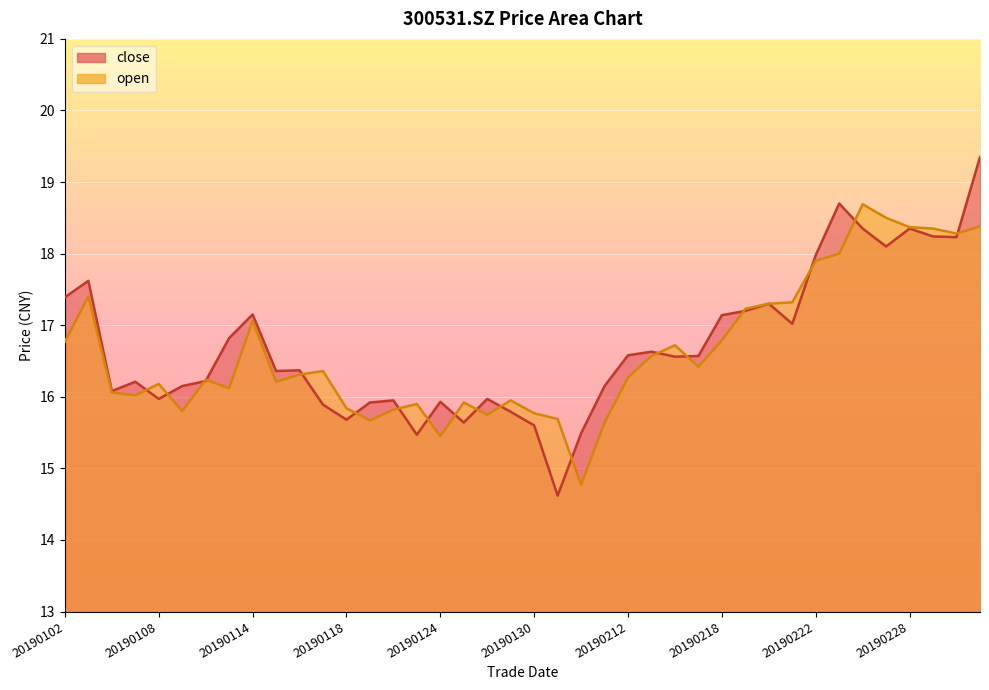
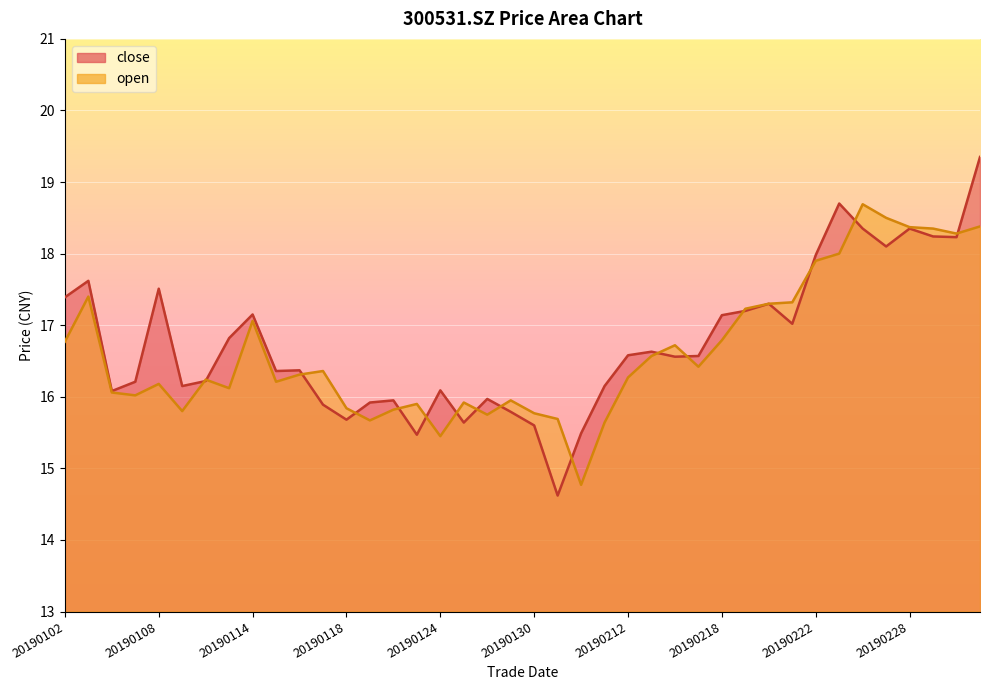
close, 20190108: 16.0 -> 17.5
close, 20190124: 15.9 -> 16.1
